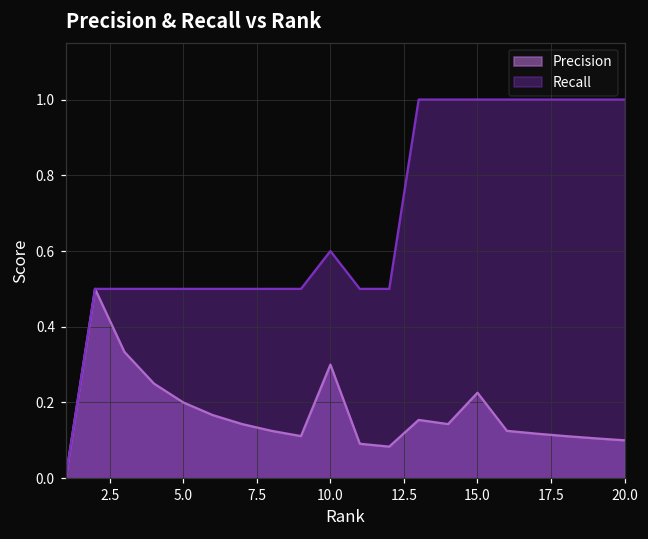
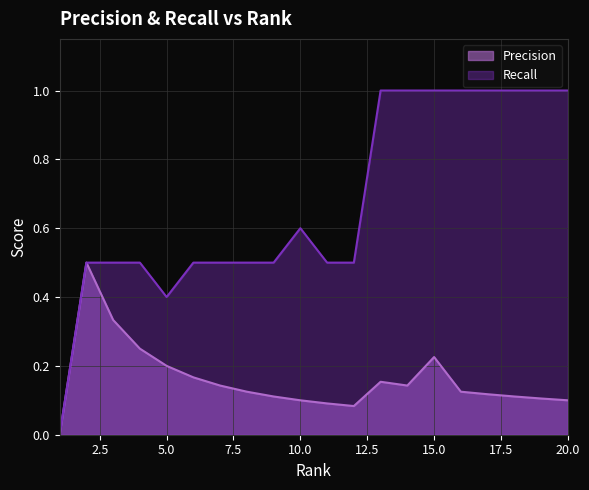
Recall, 5.0: 0.5 -> 0.4
Precision, 10.0: 0.3 -> 0.1
